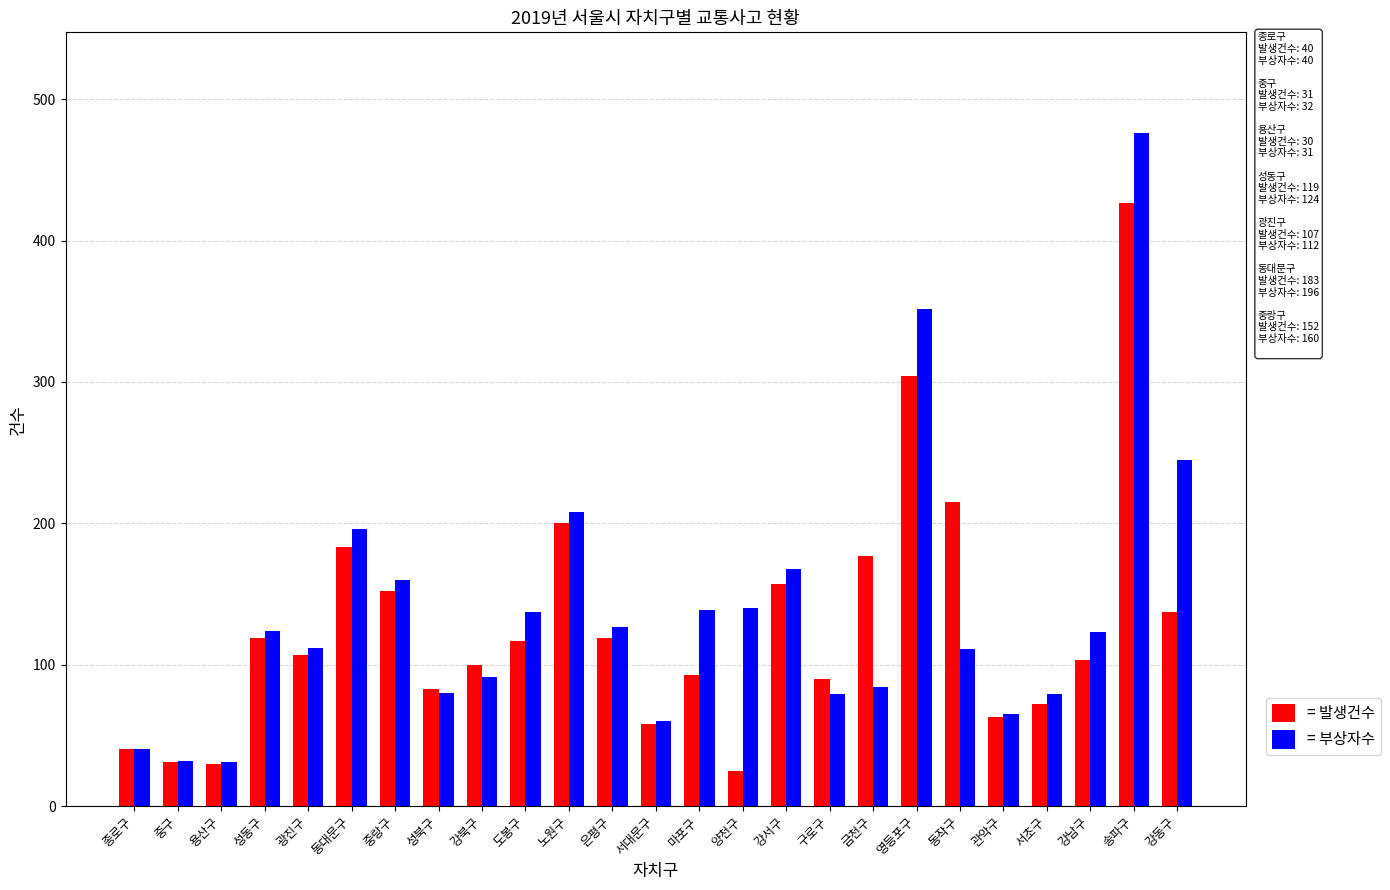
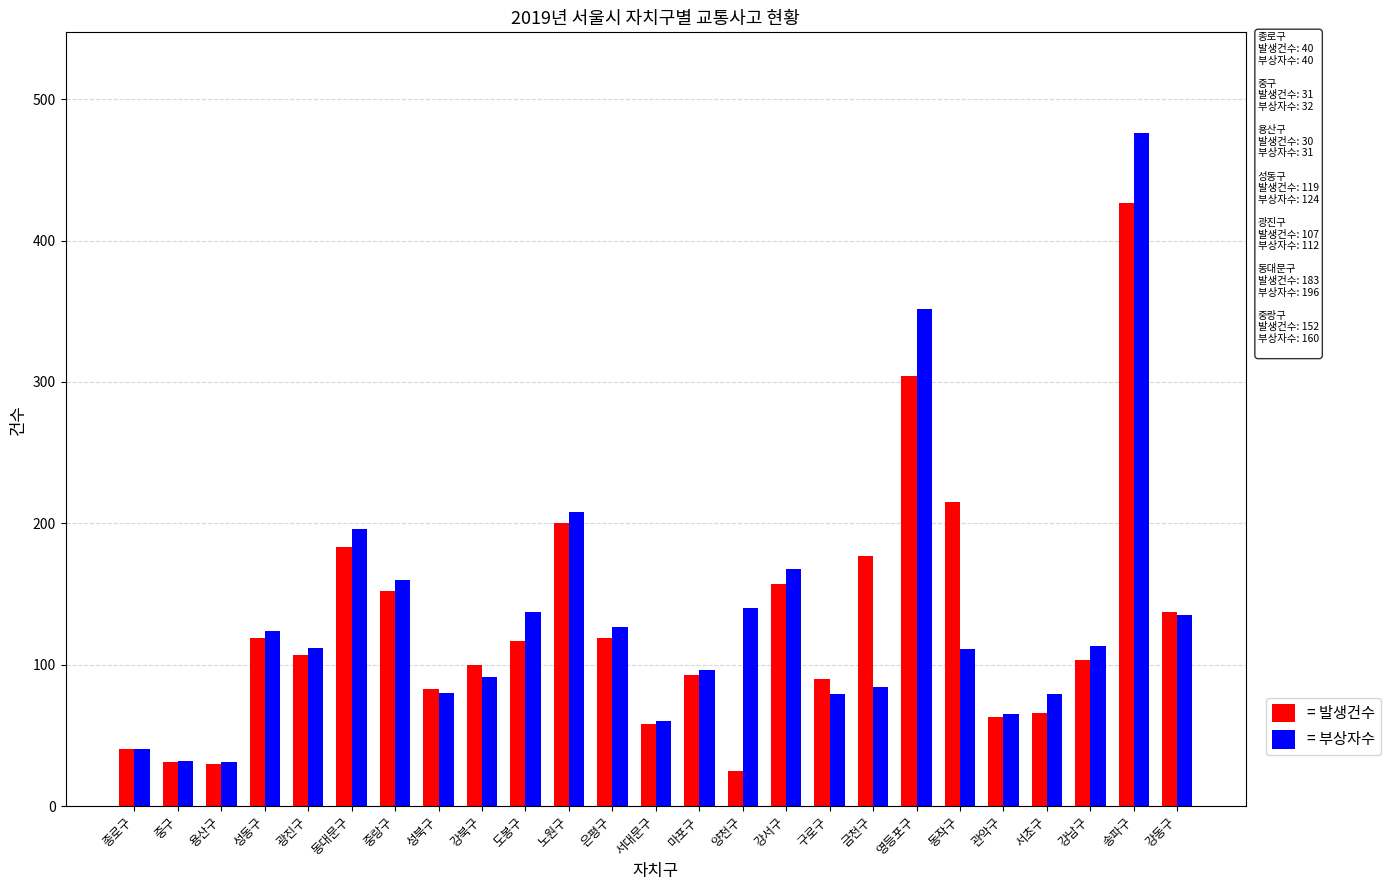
= 부상자수, 마포구: 139 -> 96
= 발생건수, 서초구: 72 -> 66
= 부상자수, 강남구: 123 -> 113
= 부상자수, 강동구: 245 -> 135
